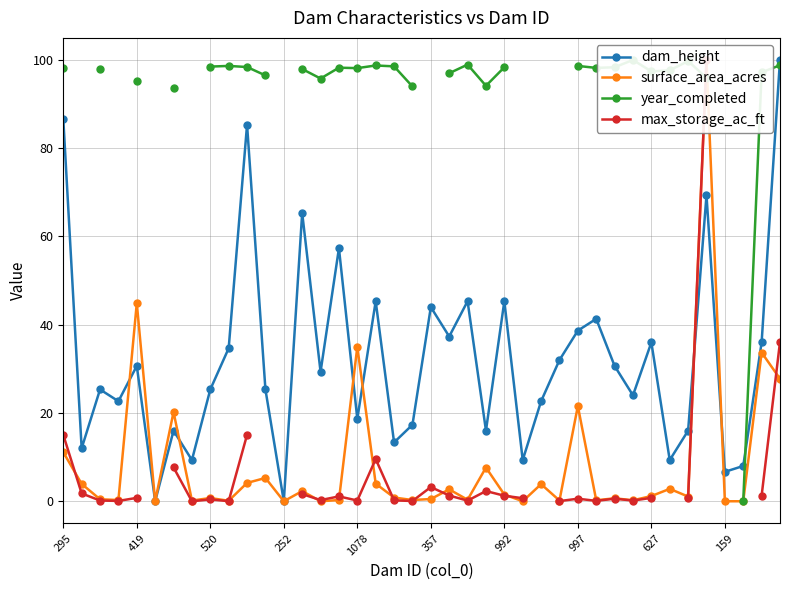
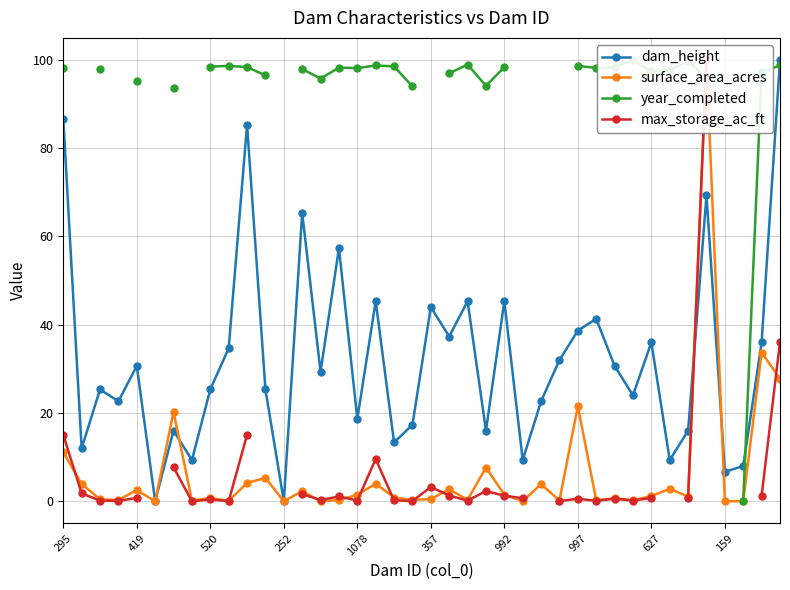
surface_area_acres, 419: 45 -> 3
surface_area_acres, 1078: 35 -> 1
